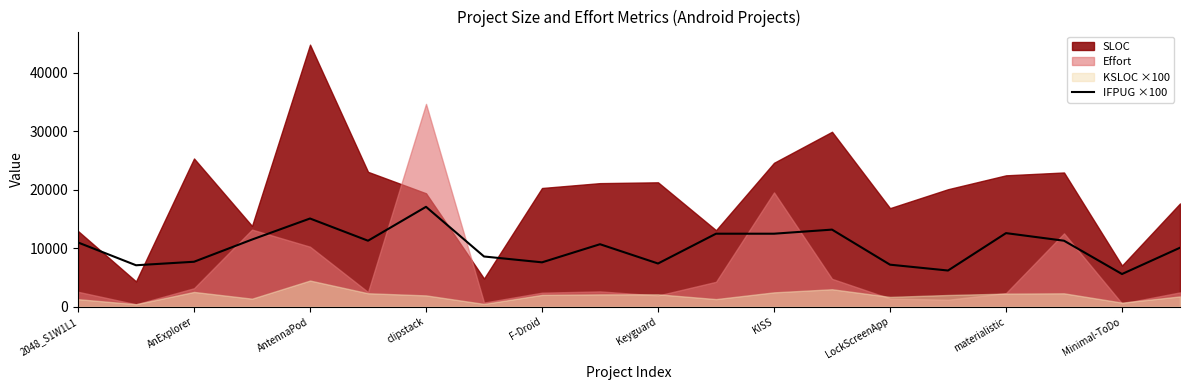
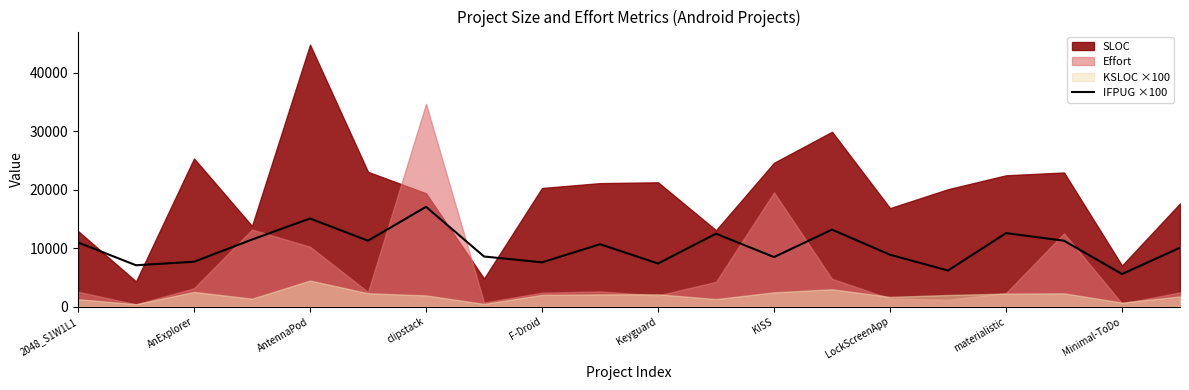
IFPUG ×100, KISS: 13000 -> 9000
IFPUG ×100, LockScreenApp: 7000 -> 9000
